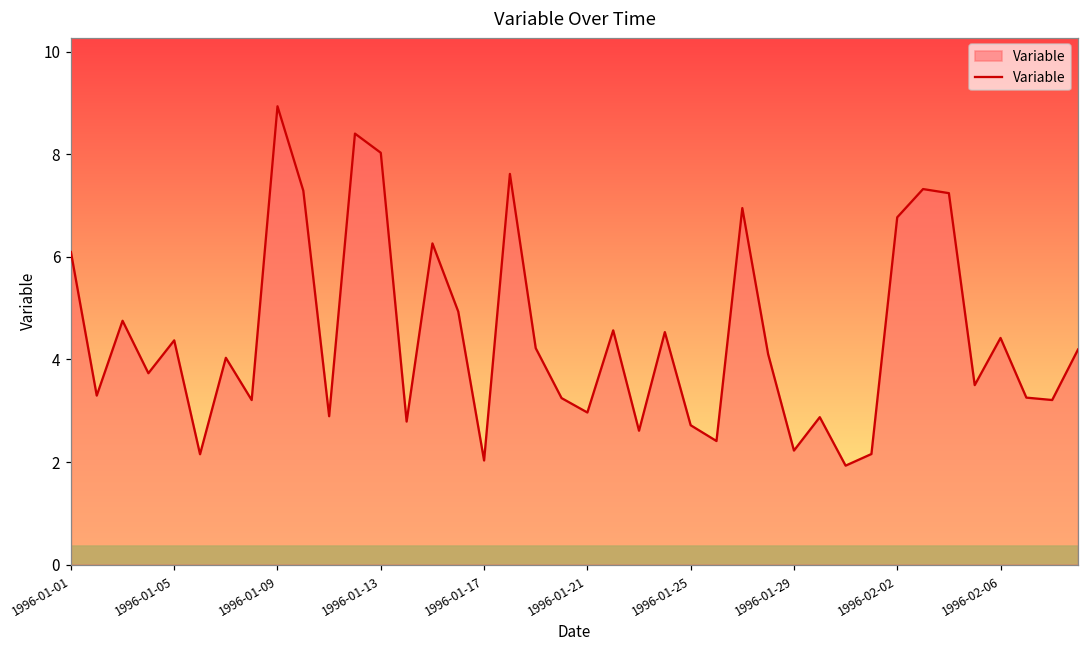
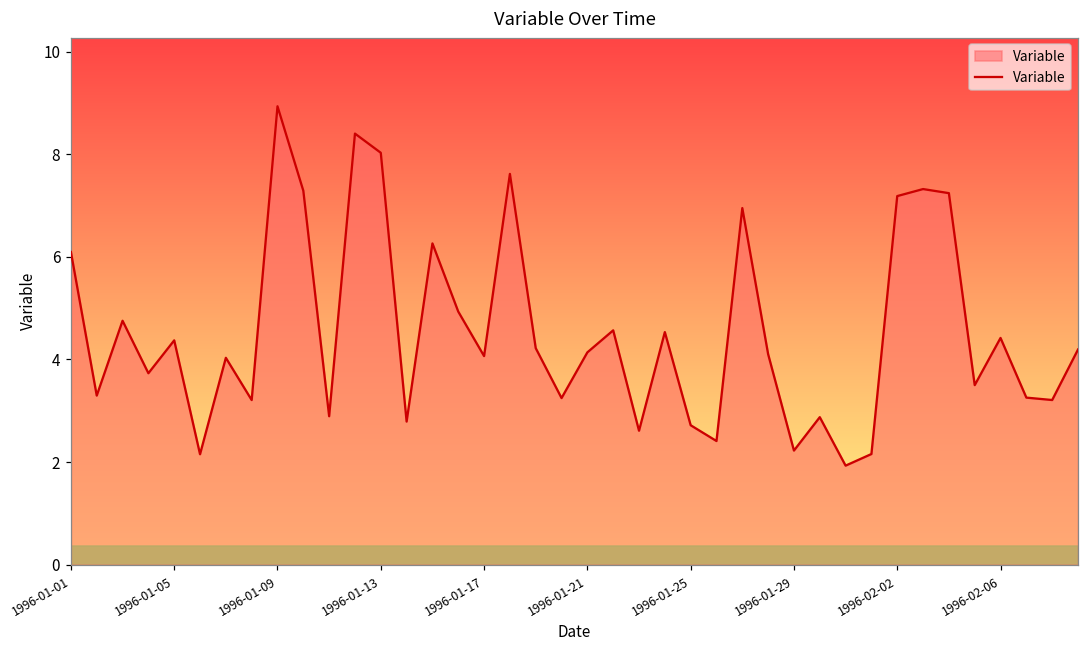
1996-01-17: 2.0 -> 4.1
1996-01-21: 3.0 -> 4.1
1996-02-02: 6.8 -> 7.2
